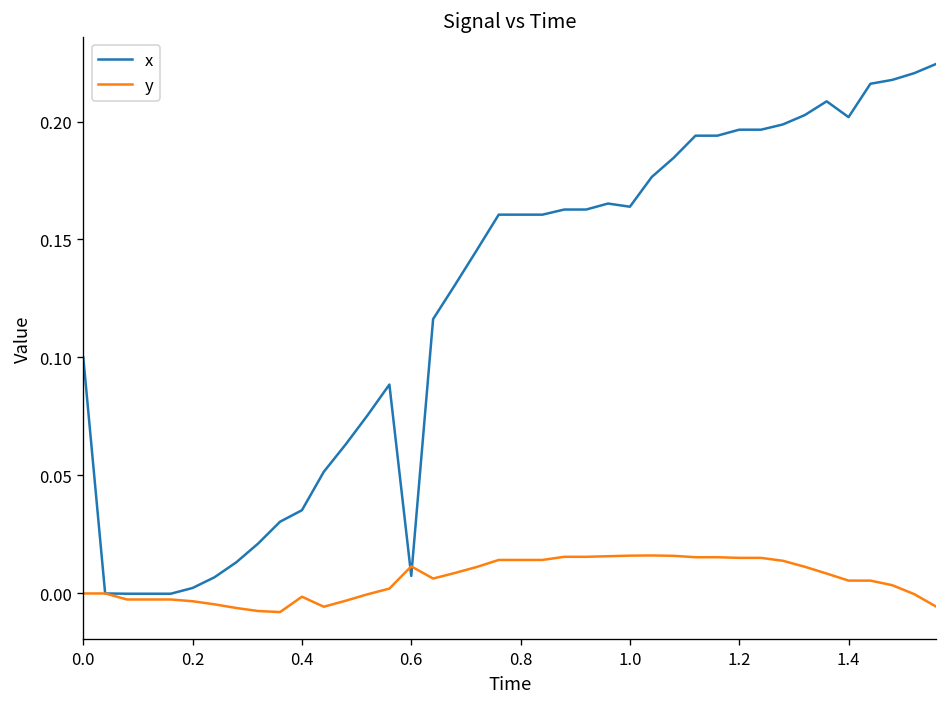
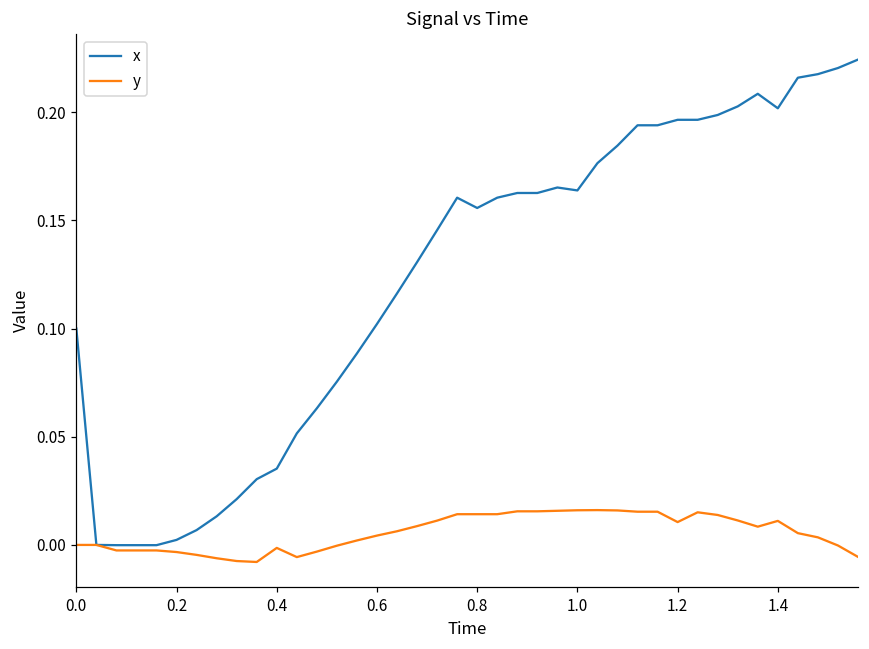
x, 0.6: 0.007 -> 0.102
y, 0.6: 0.011 -> 0.004
x, 0.8: 0.161 -> 0.156
y, 1.2: 0.015 -> 0.011
y, 1.4: 0.005 -> 0.011
